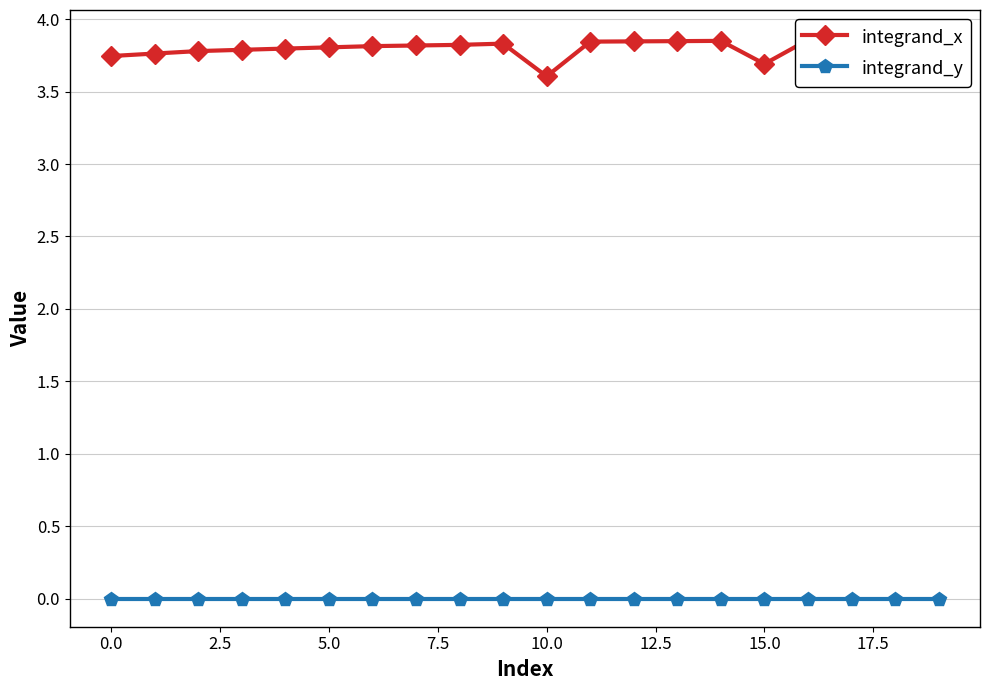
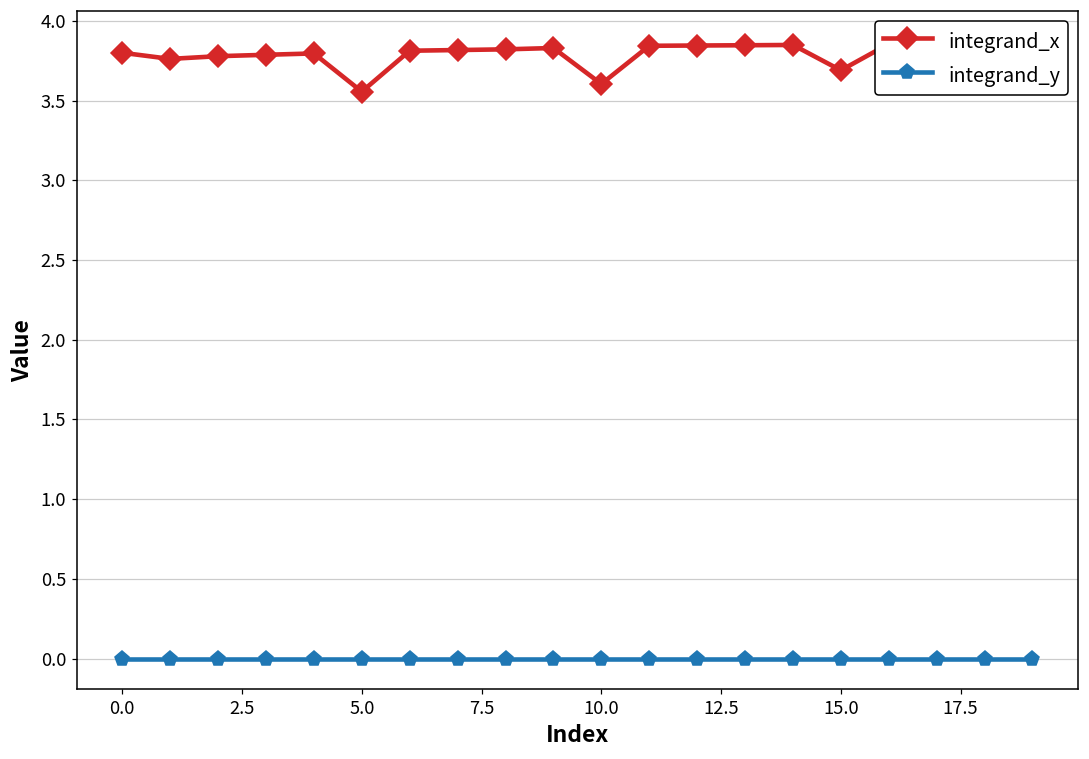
integrand_x, 0.0: 3.75 -> 3.80
integrand_x, 5.0: 3.81 -> 3.56
